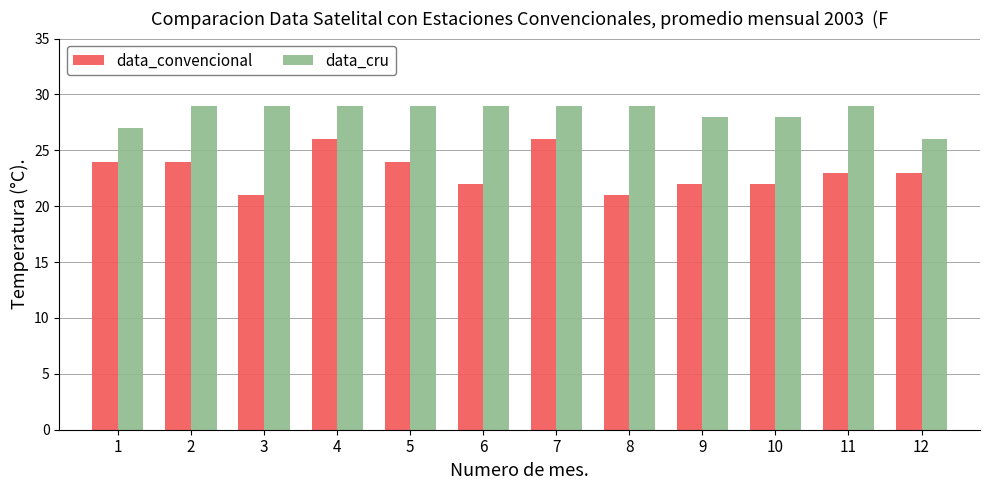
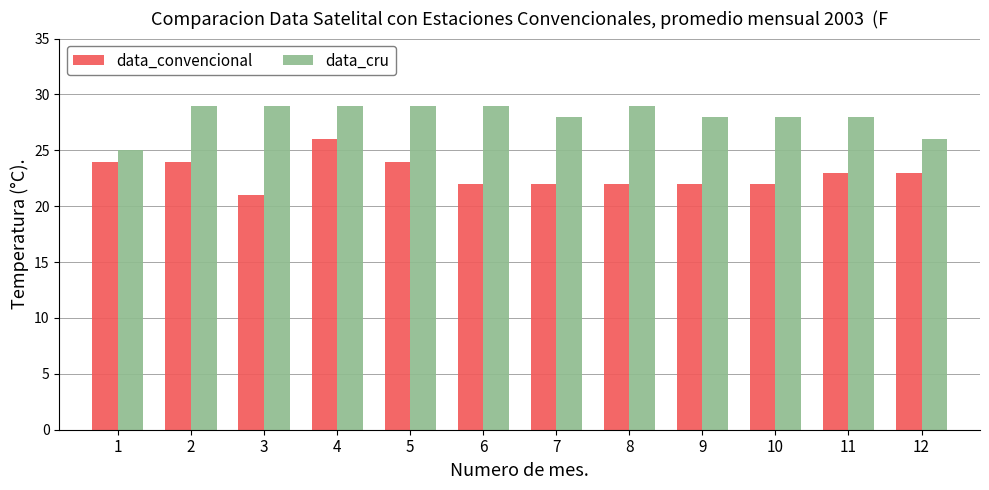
data_cru, 1: 27 -> 25
data_convencional, 7: 26 -> 22
data_cru, 7: 29 -> 28
data_convencional, 8: 21 -> 22
data_cru, 11: 29 -> 28
